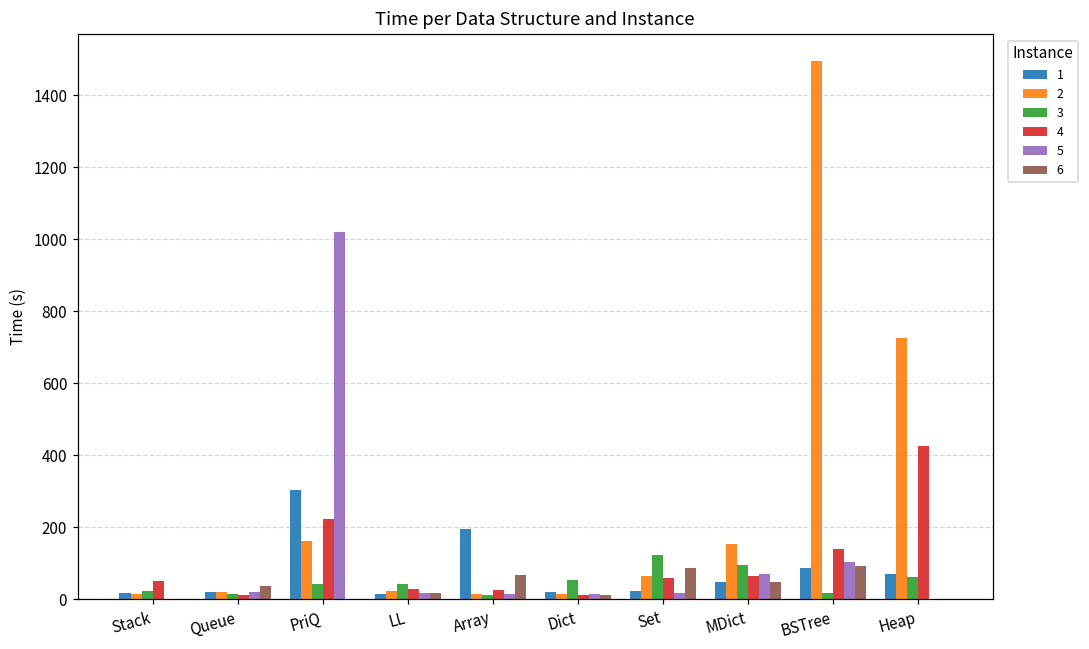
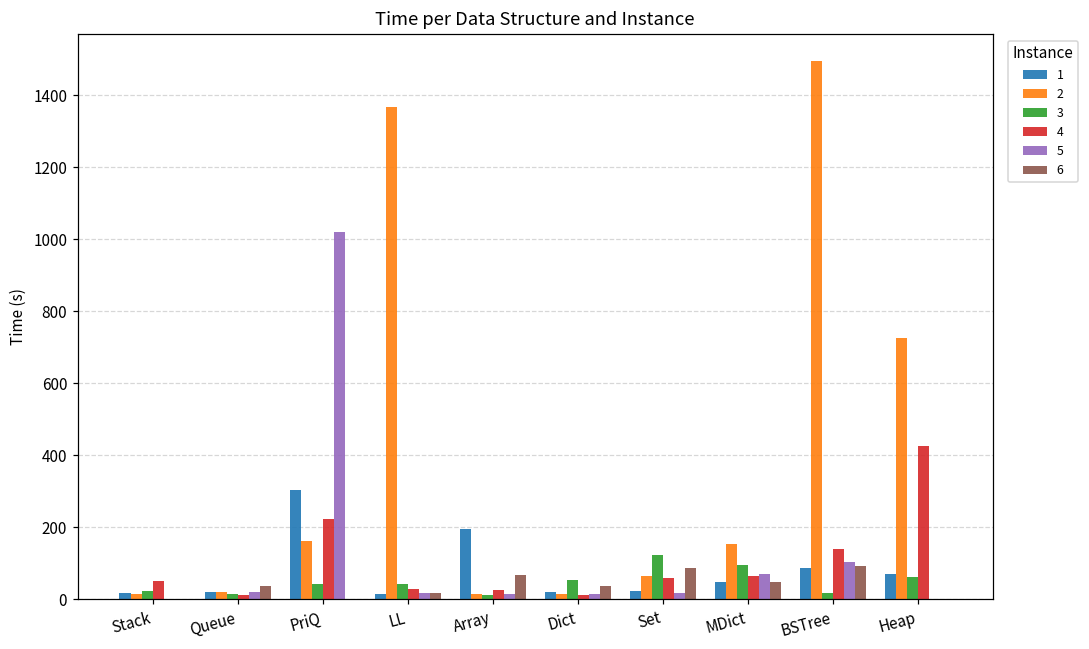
2, LL: 20 -> 1370
6, Dict: 10 -> 40
